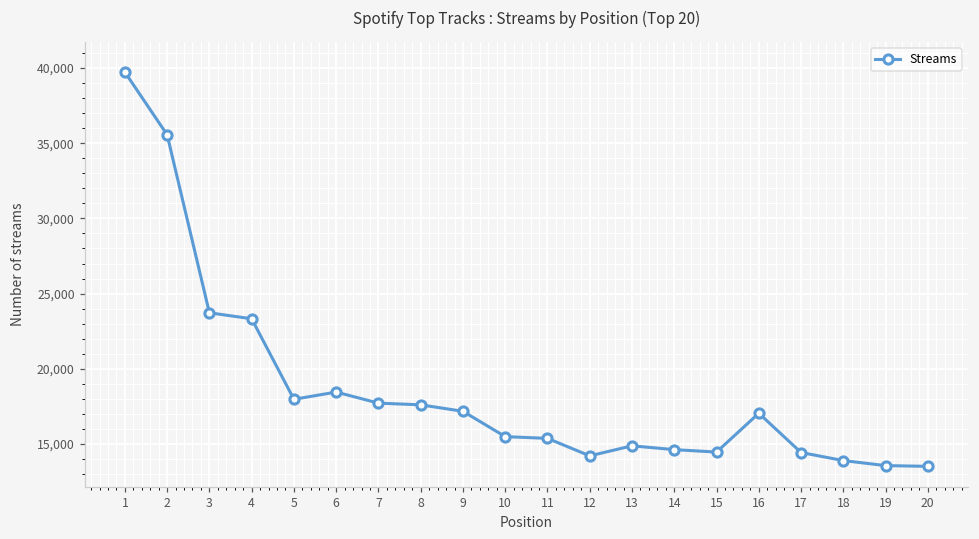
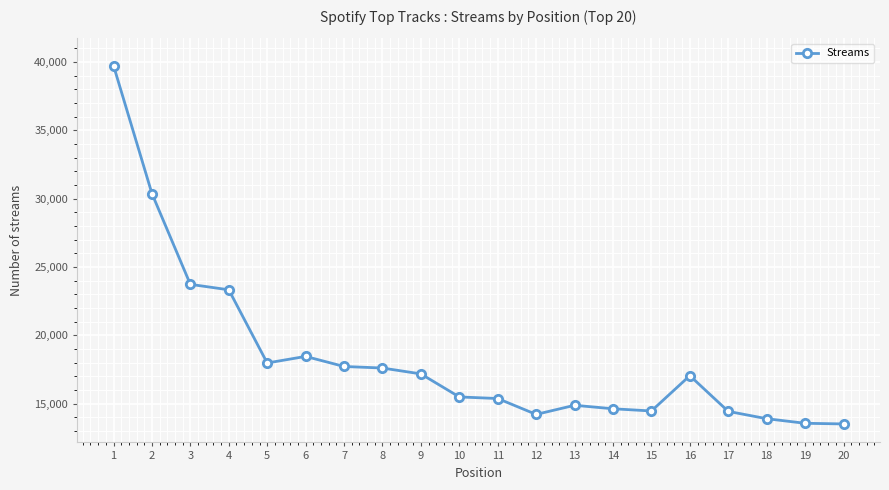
2: 35,600 -> 30,400
